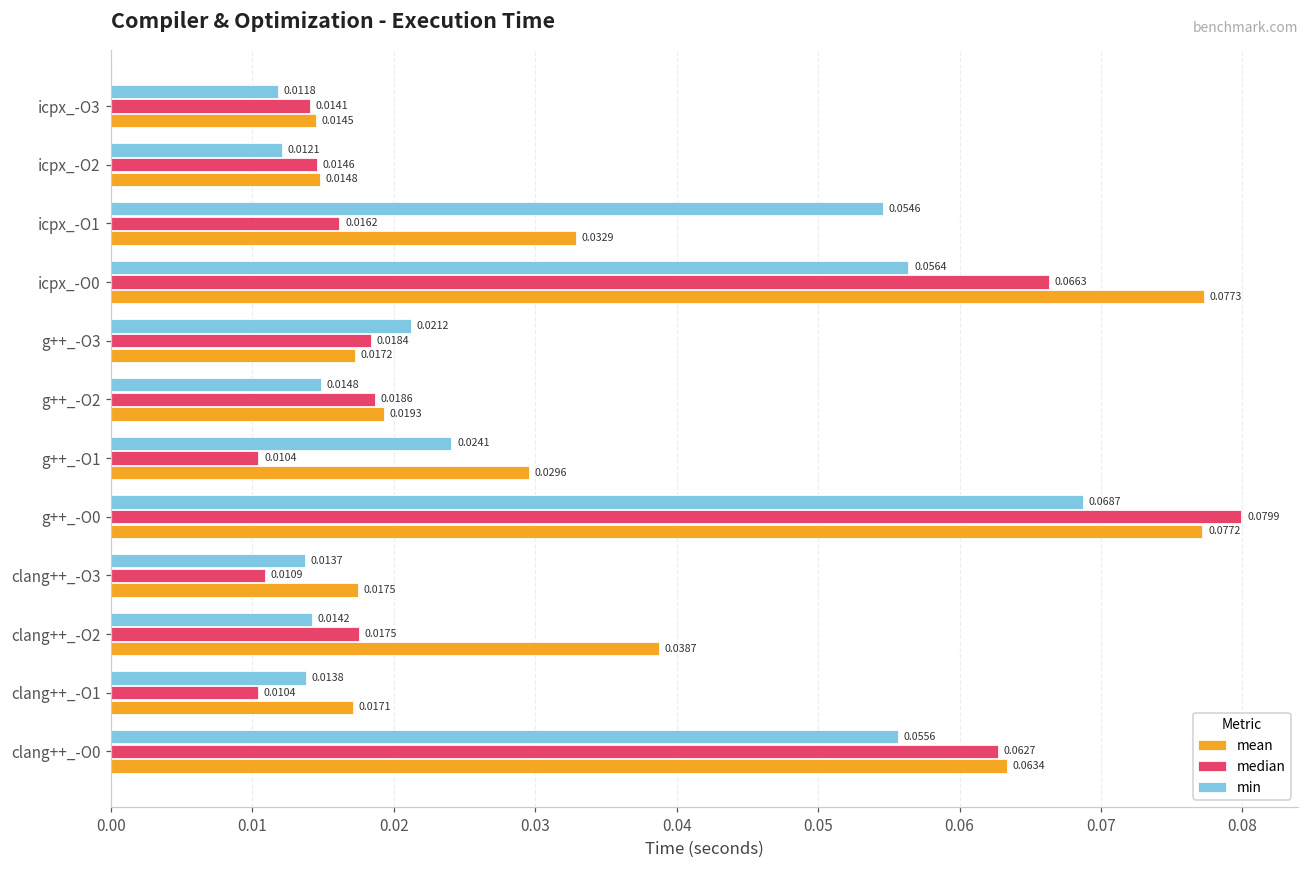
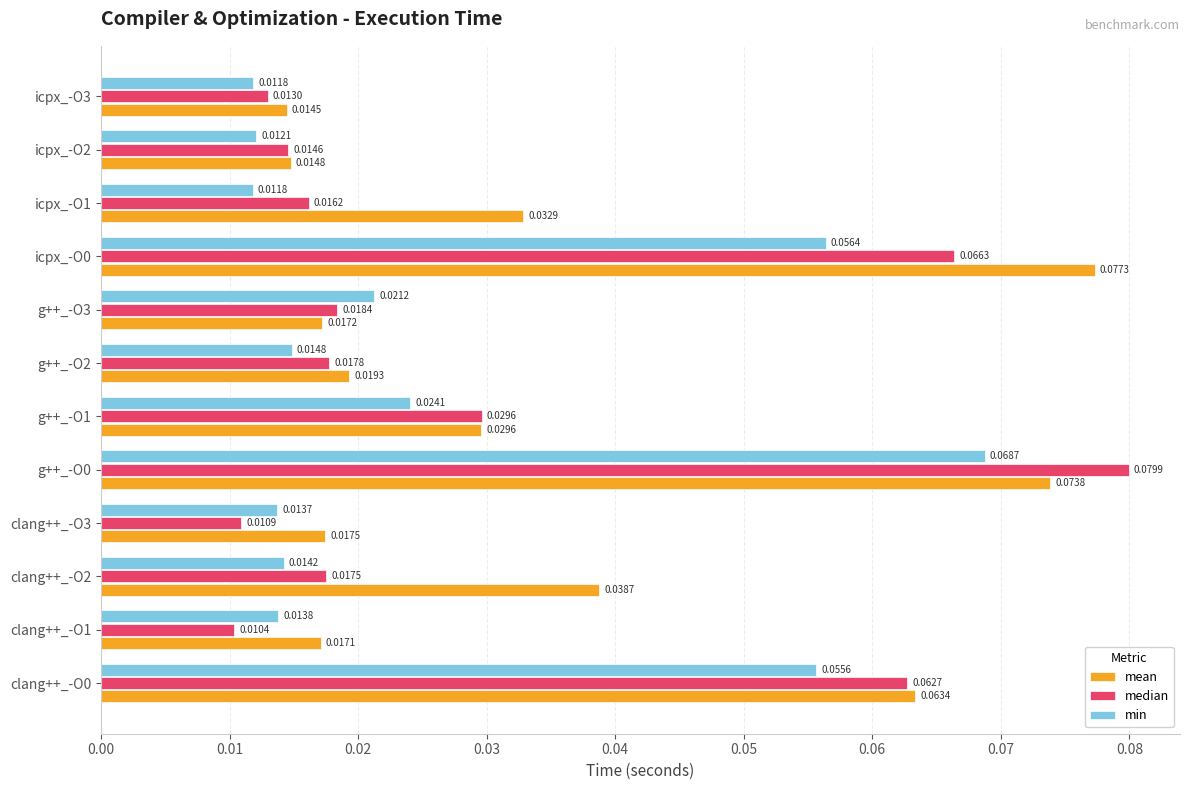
median, icpx_-O3: 0.0141 -> 0.0130
min, icpx_-O1: 0.0546 -> 0.0118
median, g++_-O2: 0.0186 -> 0.0178
median, g++_-O1: 0.0104 -> 0.0296
mean, g++_-O0: 0.0772 -> 0.0738
